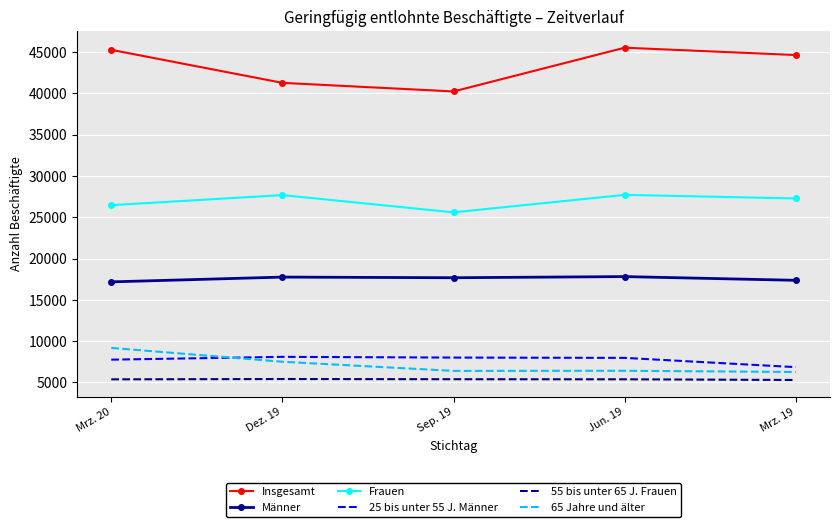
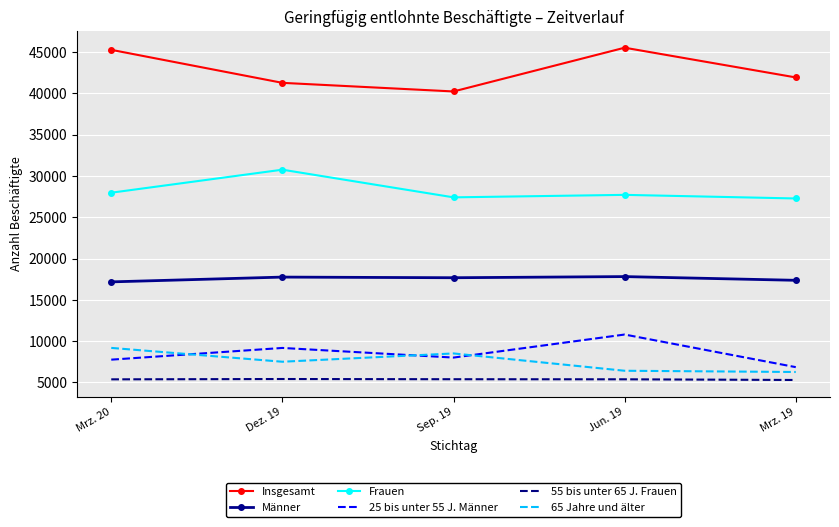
Frauen, Mrz. 20: 26000 -> 28000
Frauen, Dez. 19: 28000 -> 31000
25 bis unter 55 J. Männer, Dez. 19: 8000 -> 9000
Frauen, Sep. 19: 26000 -> 27000
65 Jahre und älter, Sep. 19: 6000 -> 9000
25 bis unter 55 J. Männer, Jun. 19: 8000 -> 11000
Insgesamt, Mrz. 19: 45000 -> 42000
